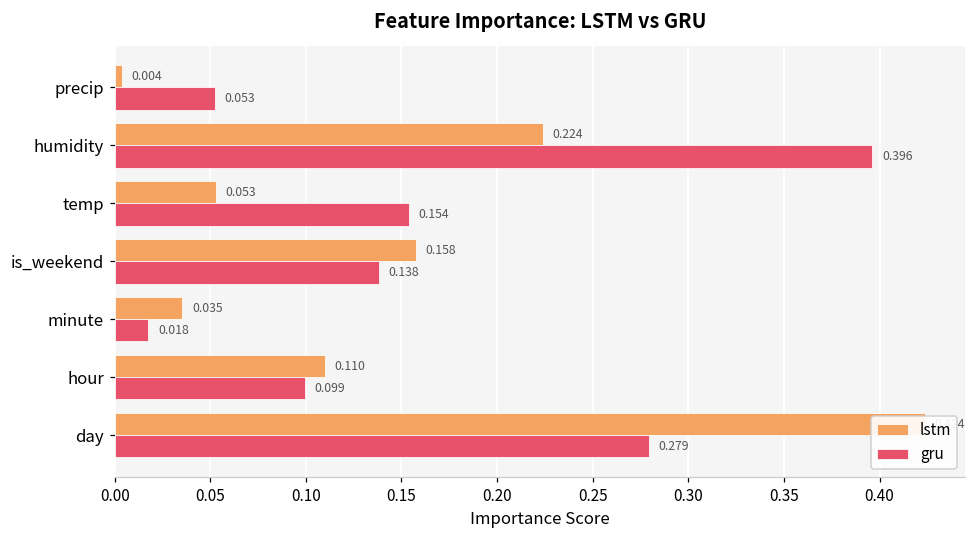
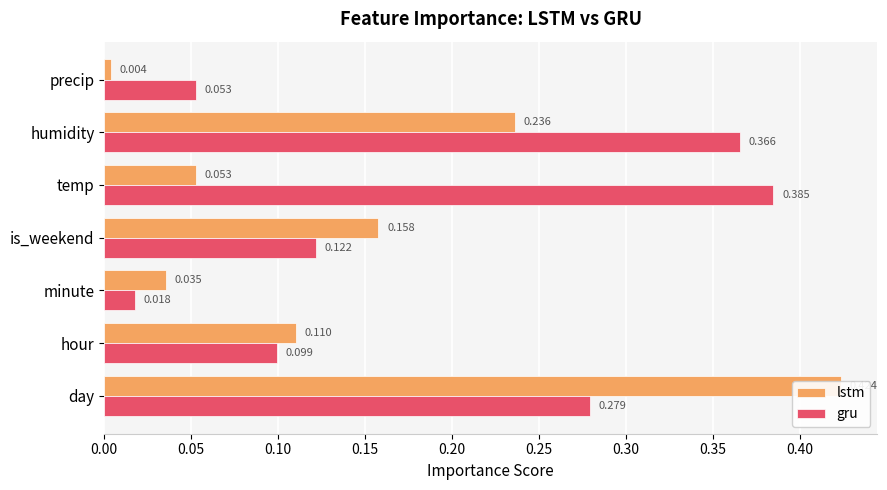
lstm, humidity: 0.224 -> 0.236
gru, humidity: 0.396 -> 0.366
gru, temp: 0.154 -> 0.385
gru, is_weekend: 0.138 -> 0.122
